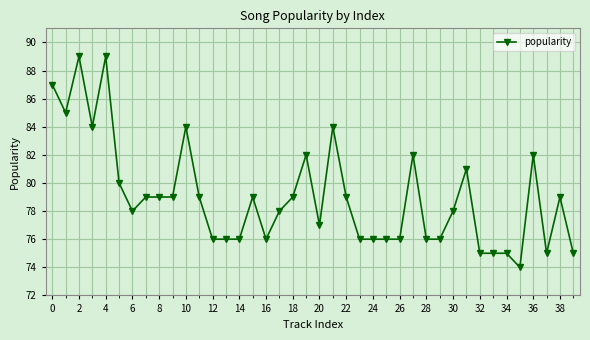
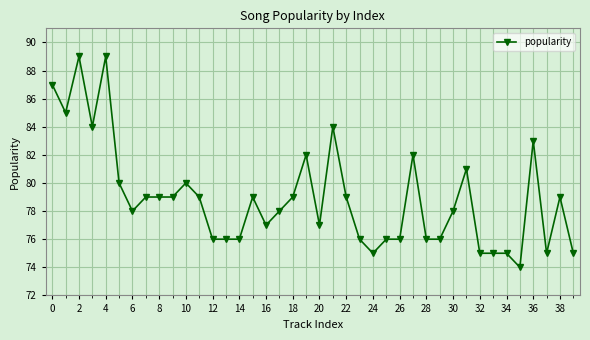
10: 84 -> 80
16: 76 -> 77
24: 76 -> 75
36: 82 -> 83
